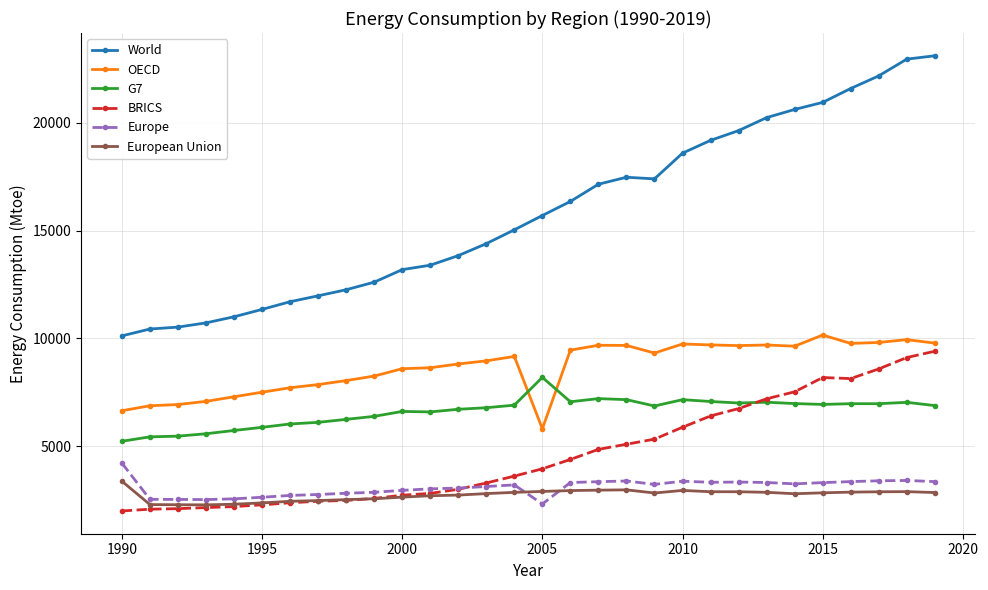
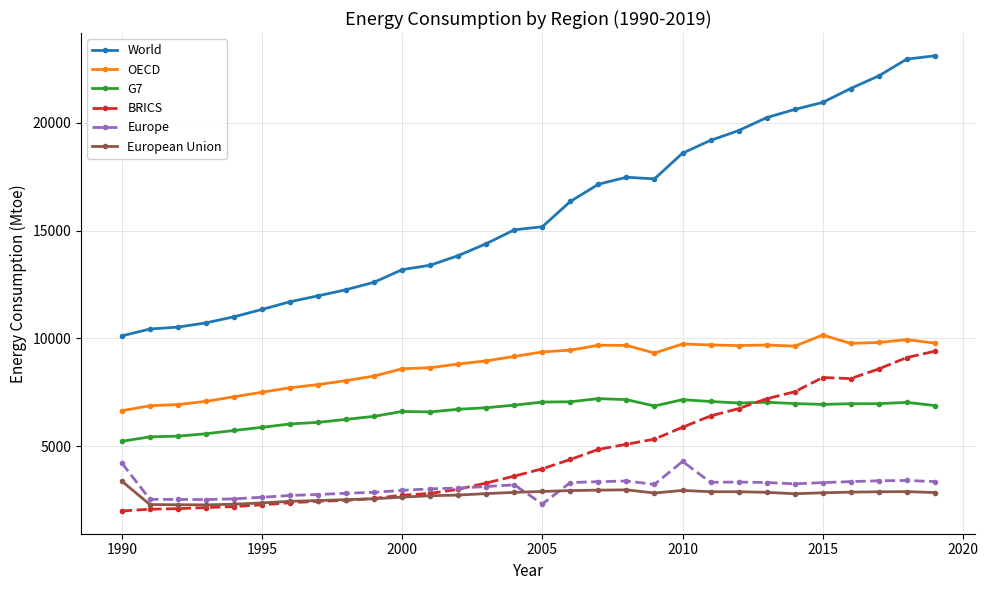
World, 2005: 15700 -> 15200
OECD, 2005: 5800 -> 9400
G7, 2005: 8200 -> 7000
Europe, 2010: 3400 -> 4300
